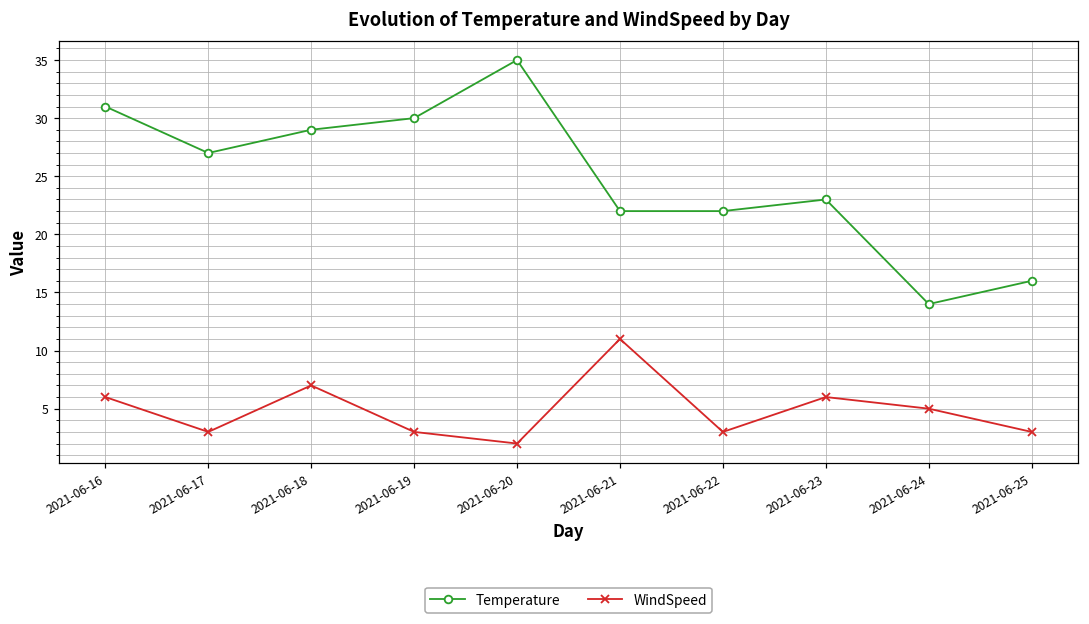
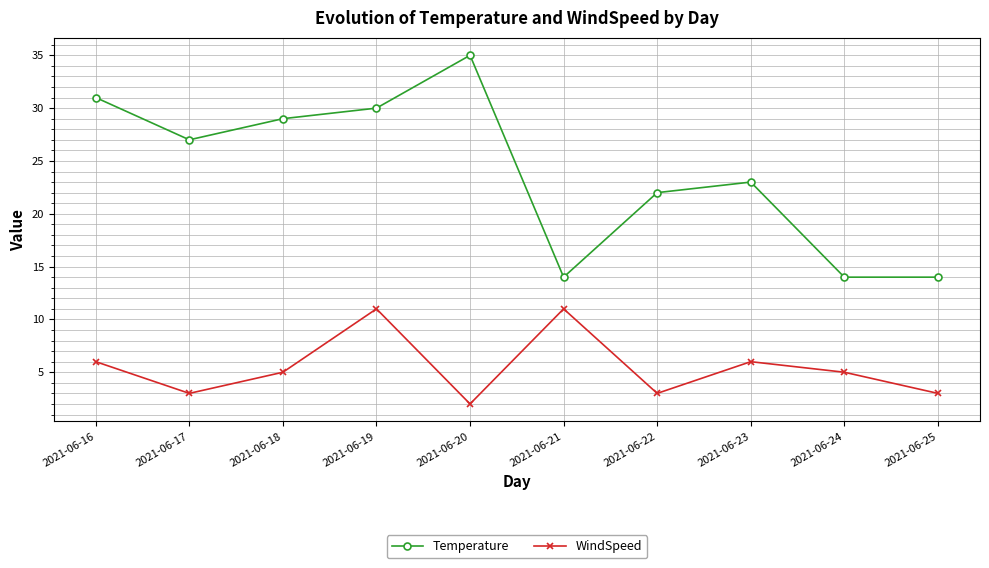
WindSpeed, 2021-06-18: 7 -> 5
WindSpeed, 2021-06-19: 3 -> 11
Temperature, 2021-06-21: 22 -> 14
Temperature, 2021-06-25: 16 -> 14
